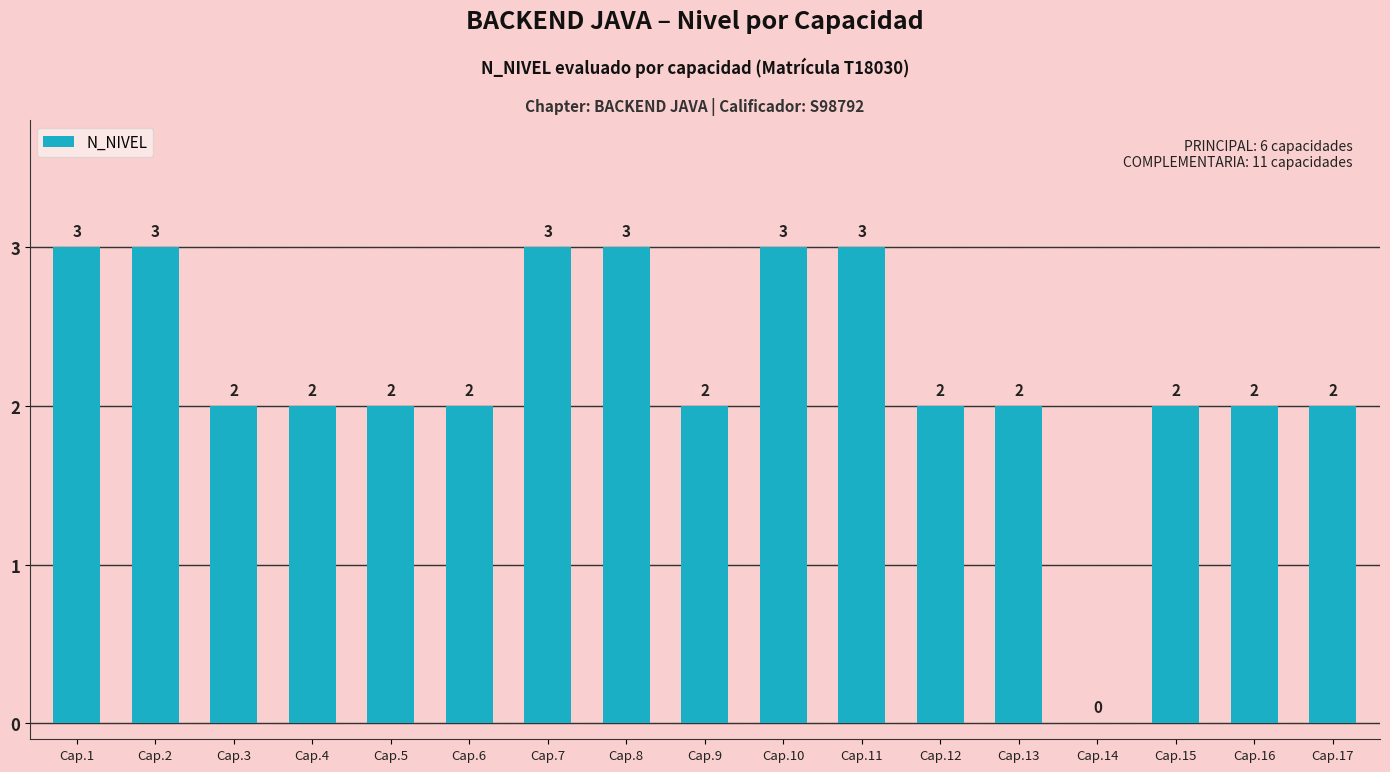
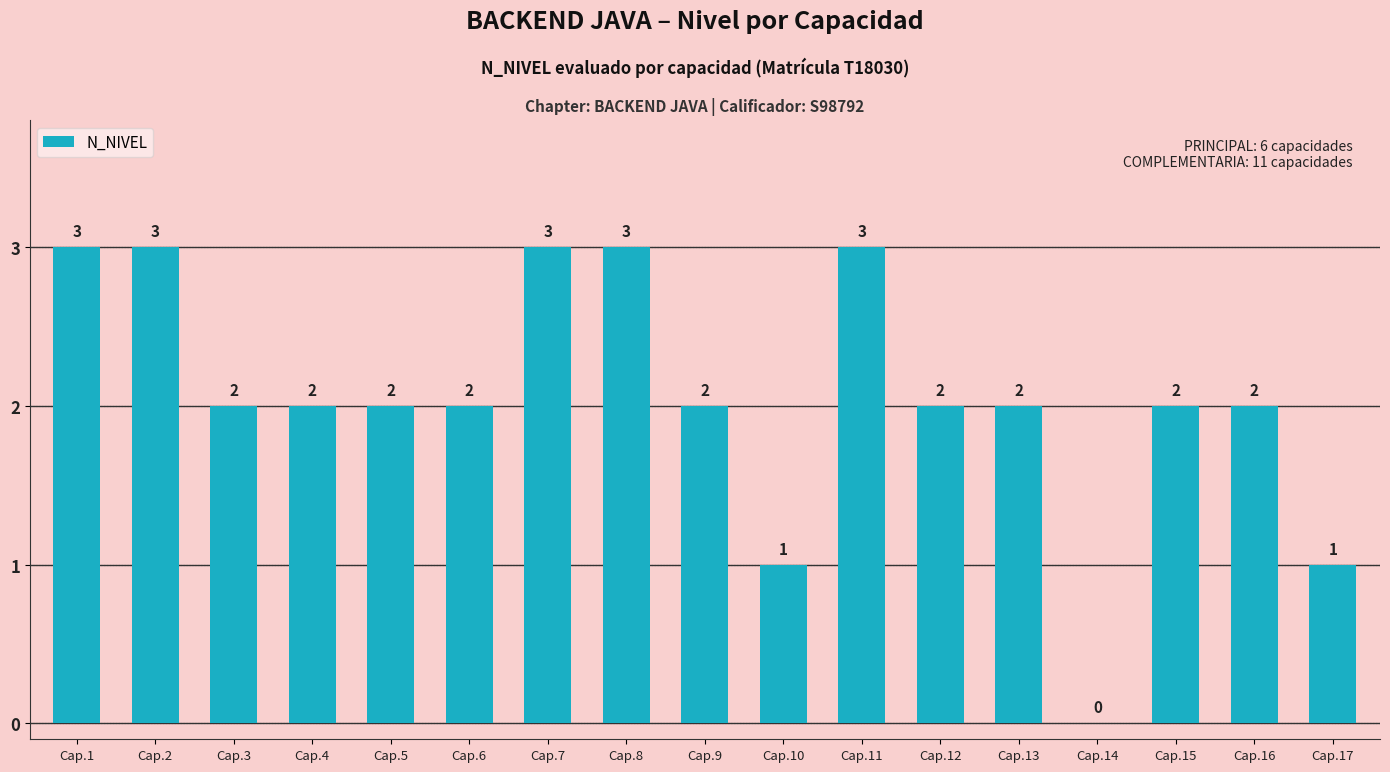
Cap.10: 3 -> 1
Cap.17: 2 -> 1
